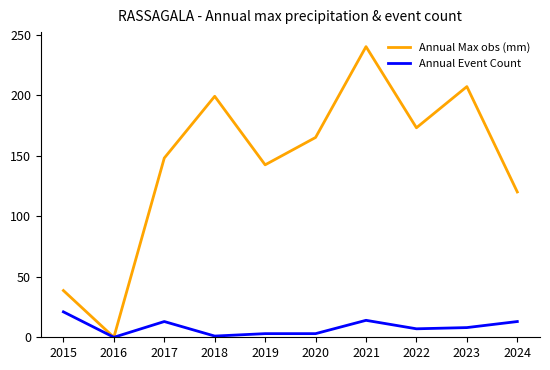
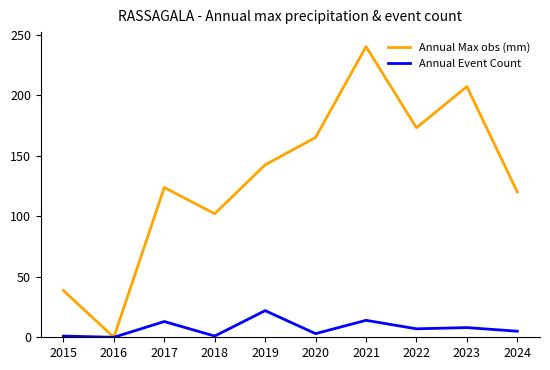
Annual Event Count, 2015: 21 -> 1
Annual Max obs (mm), 2017: 148 -> 124
Annual Max obs (mm), 2018: 199 -> 102
Annual Event Count, 2019: 3 -> 22
Annual Event Count, 2024: 13 -> 5
